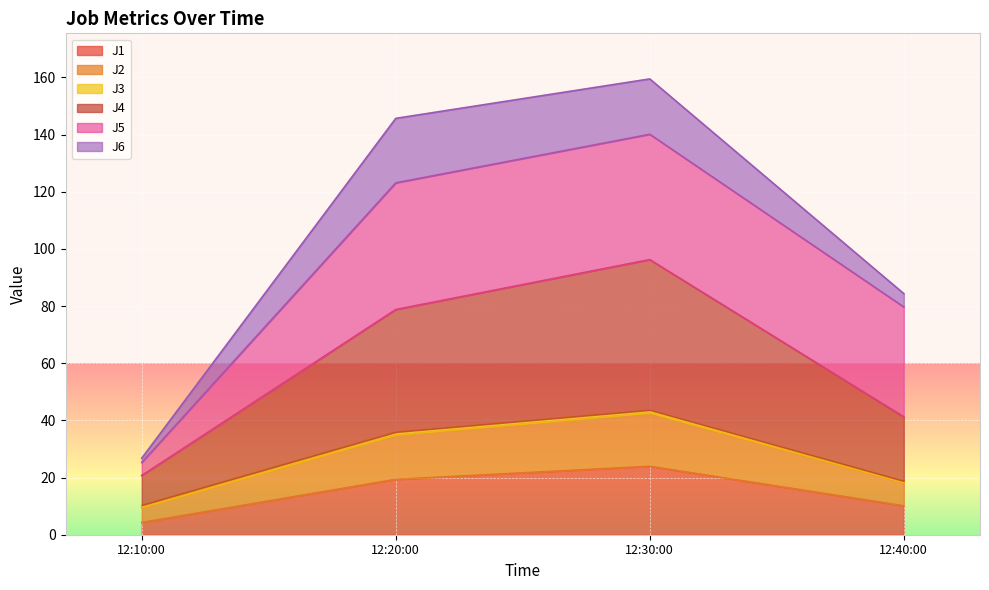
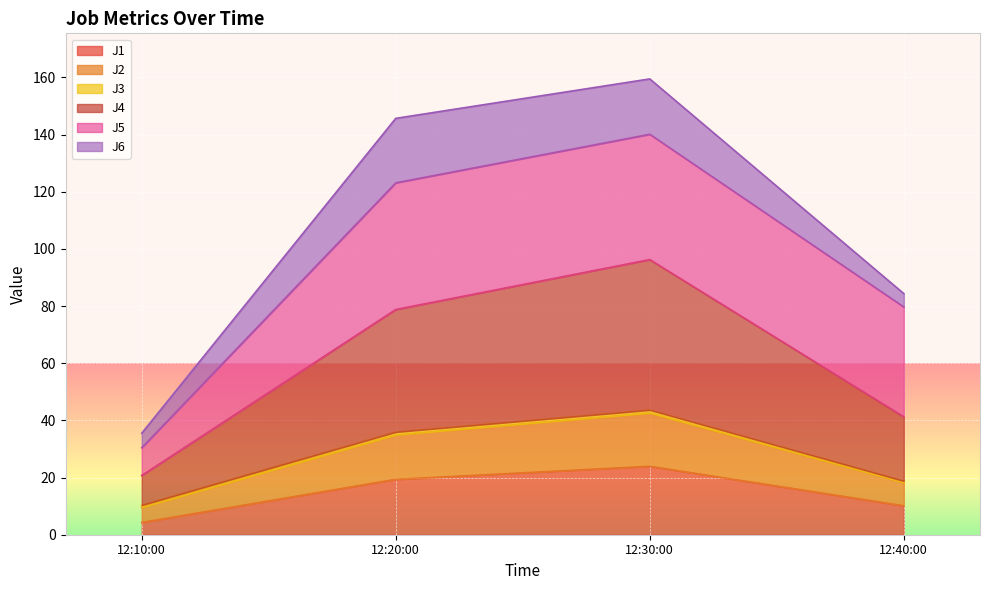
J5, 12:10:00: 5 -> 10
J6, 12:10:00: 1 -> 5
